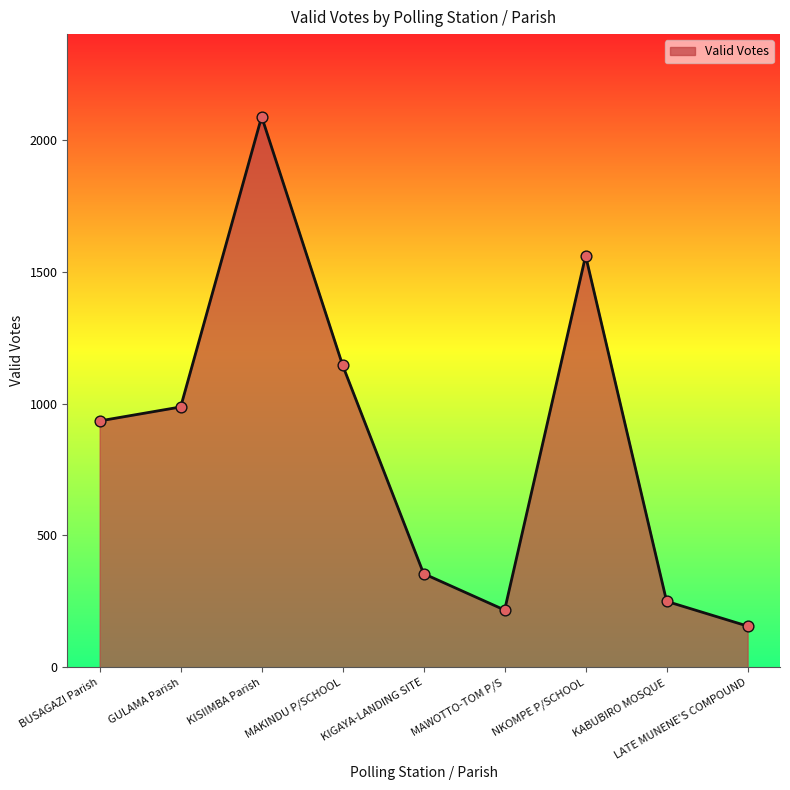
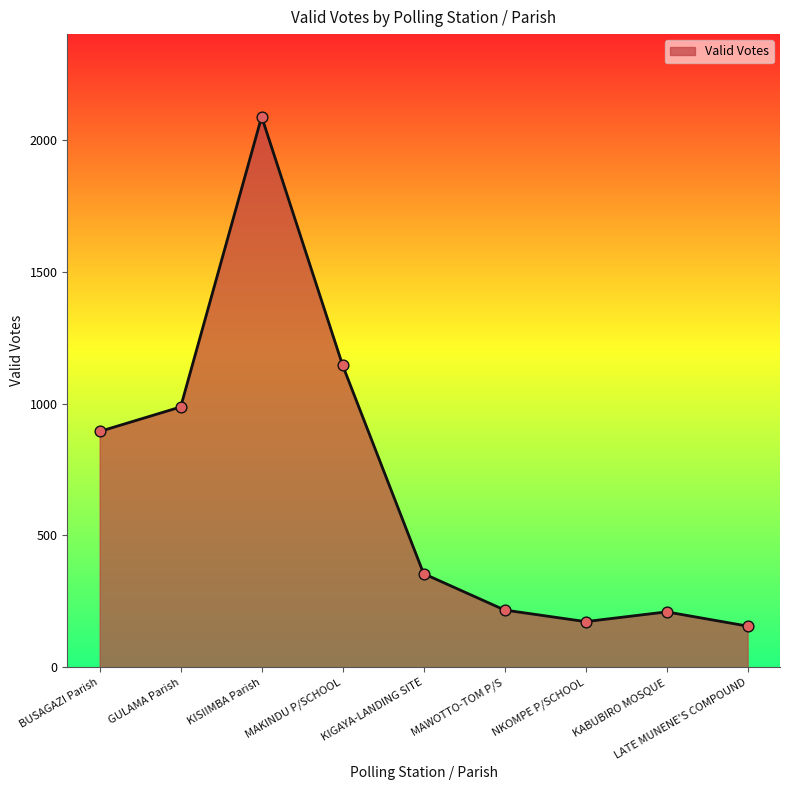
BUSAGAZI Parish: 940 -> 900
NKOMPE P/SCHOOL: 1560 -> 170
KABUBIRO MOSQUE: 250 -> 210
